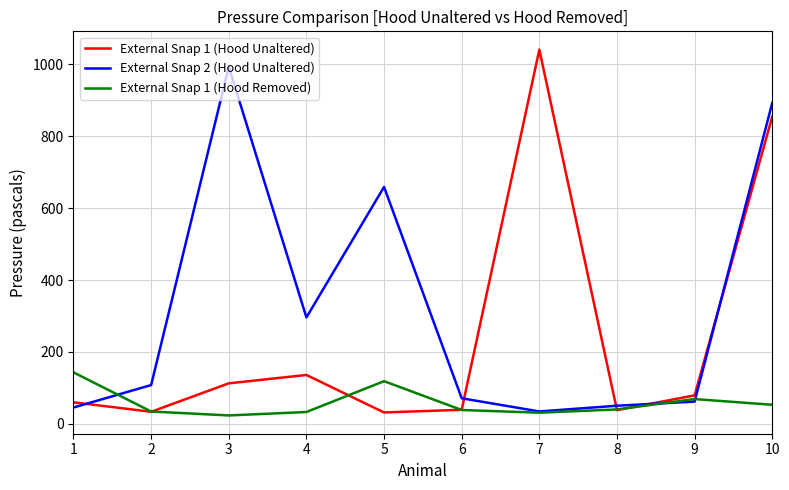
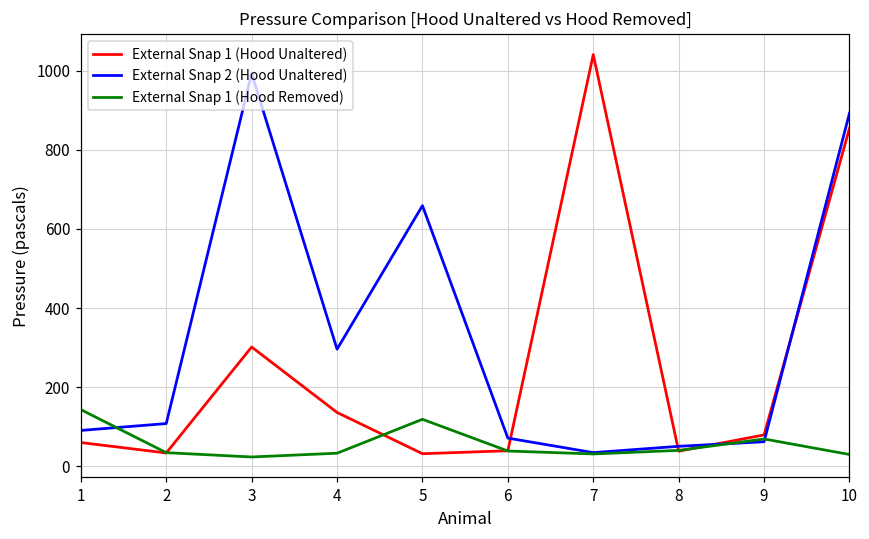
External Snap 2 (Hood Unaltered), 1: 50 -> 90
External Snap 1 (Hood Unaltered), 3: 110 -> 300
External Snap 1 (Hood Removed), 10: 50 -> 30
